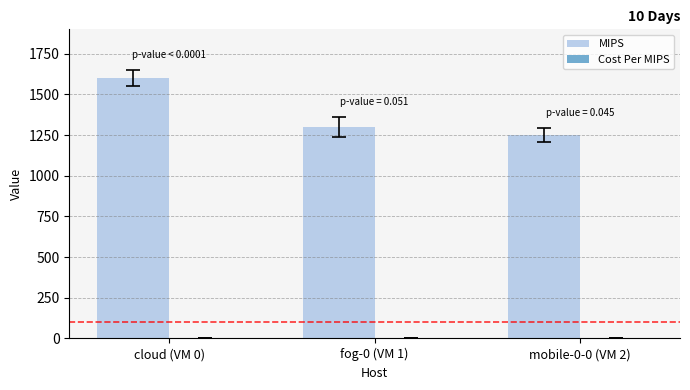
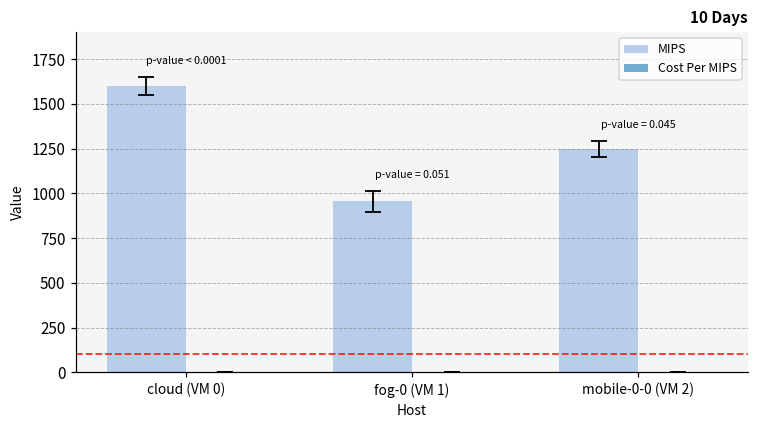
MIPS, fog-0 (VM 1): 1300 -> 950
